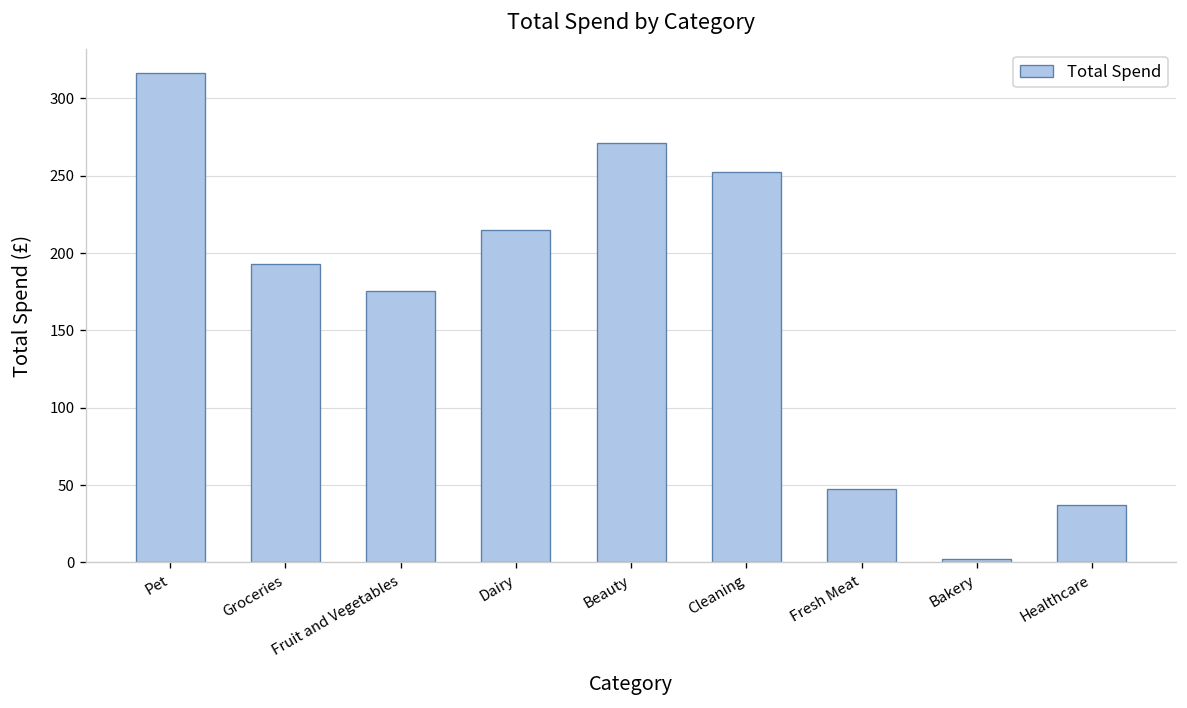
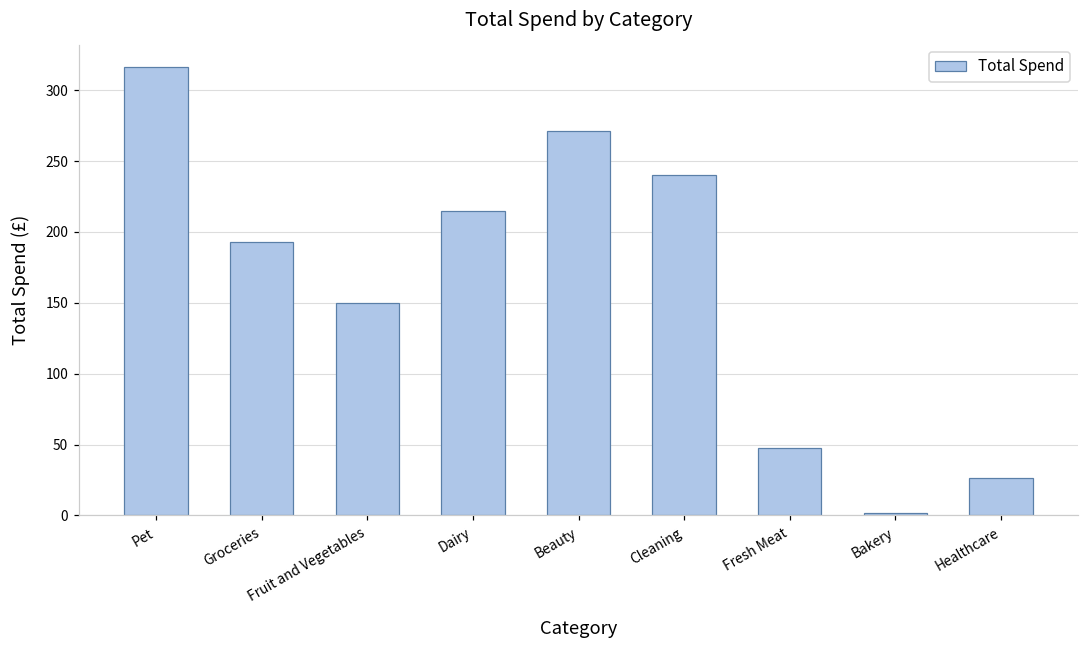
Fruit and Vegetables: 175 -> 150
Cleaning: 252 -> 240
Healthcare: 37 -> 27
